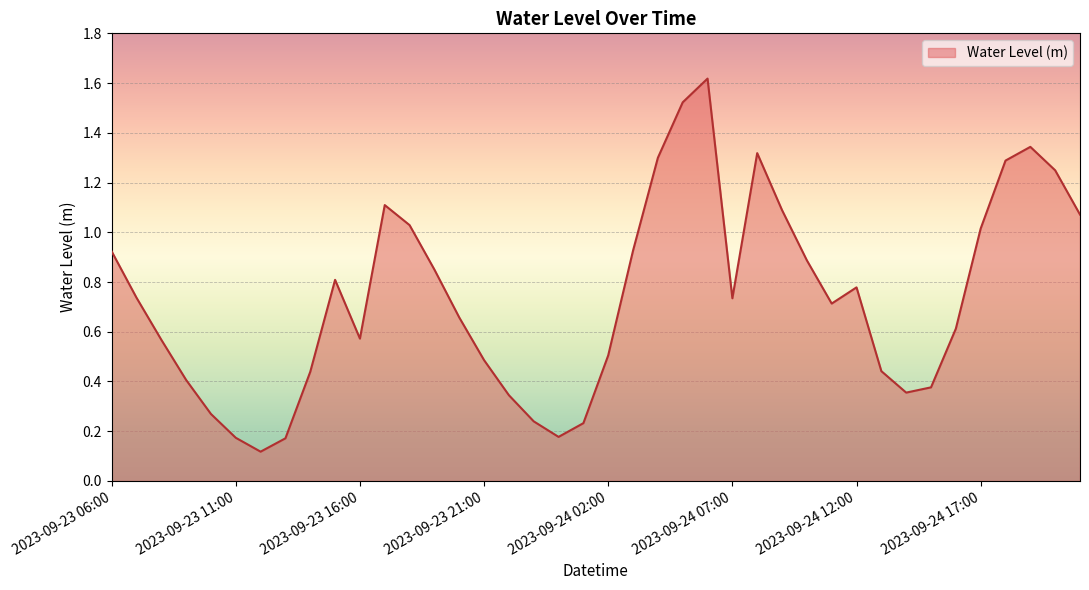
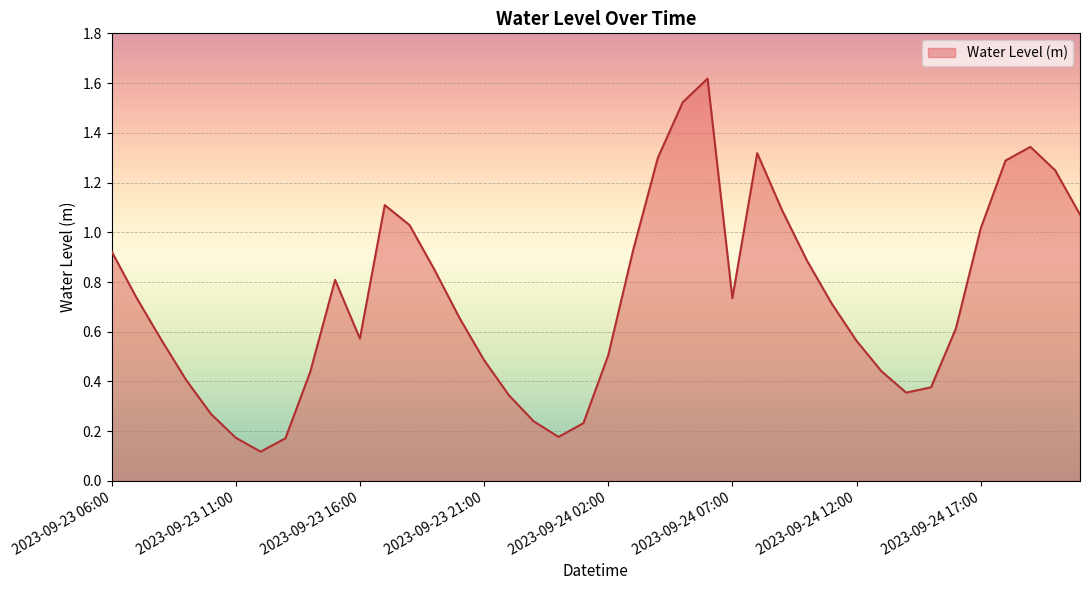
2023-09-24 12:00: 0.78 -> 0.56
